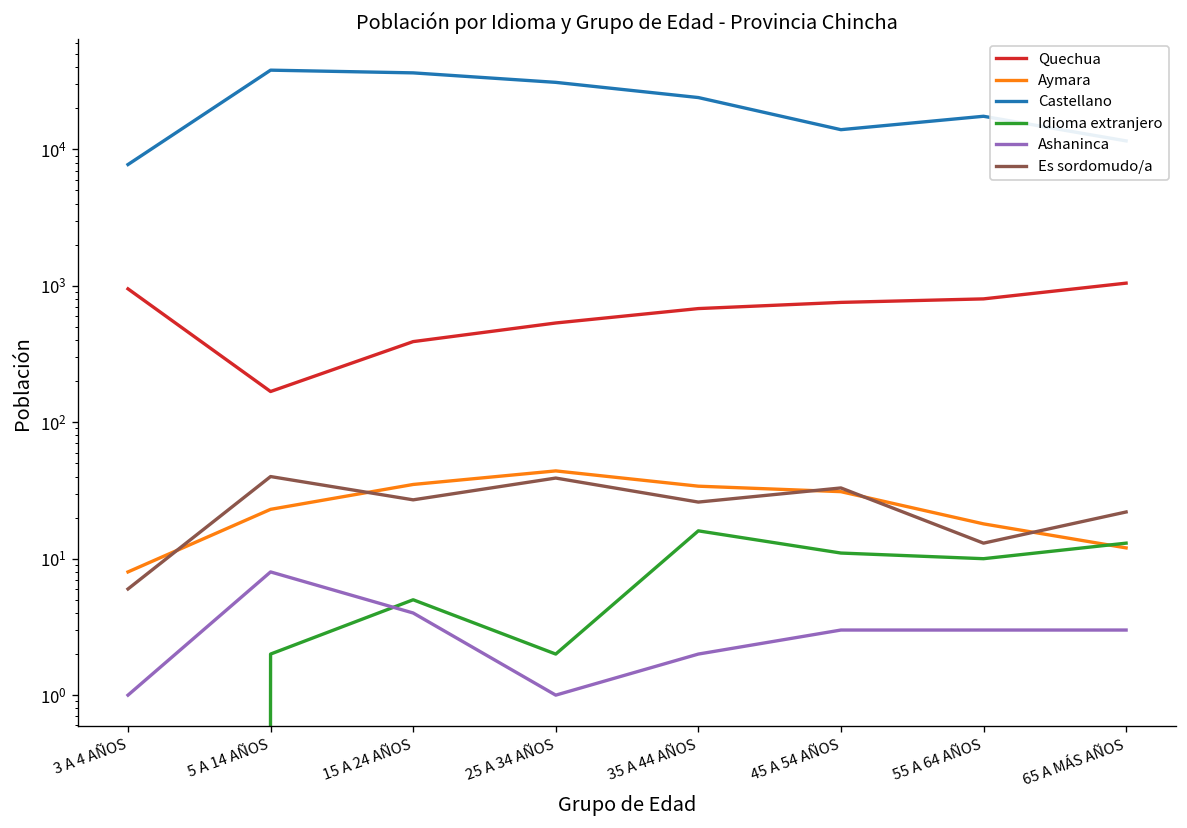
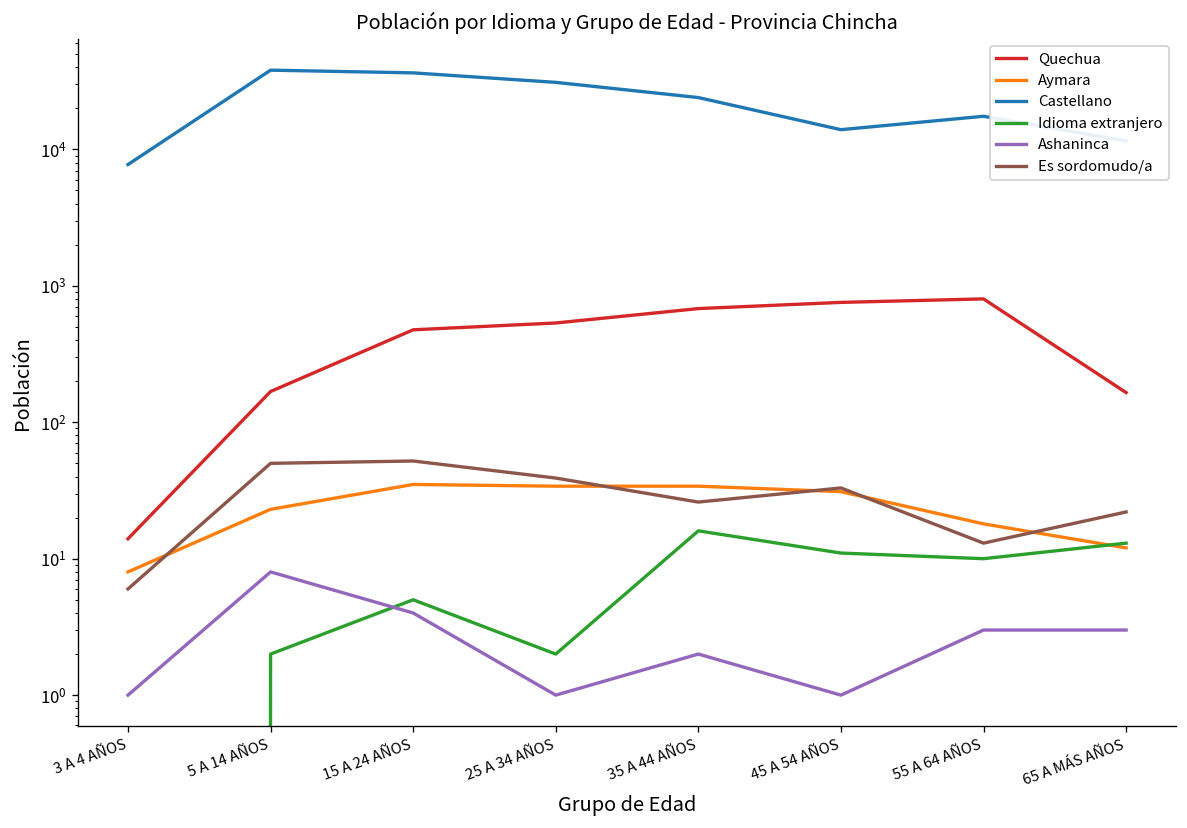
Quechua, 3 A 4 AÑOS: 1000 -> 14
Es sordomudo/a, 5 A 14 AÑOS: 40 -> 50
Quechua, 15 A 24 AÑOS: 390 -> 480
Es sordomudo/a, 15 A 24 AÑOS: 27 -> 50
Aymara, 25 A 34 AÑOS: 44 -> 34
Ashaninca, 45 A 54 AÑOS: 3 -> 1
Quechua, 65 A MÁS AÑOS: 1000 -> 170
